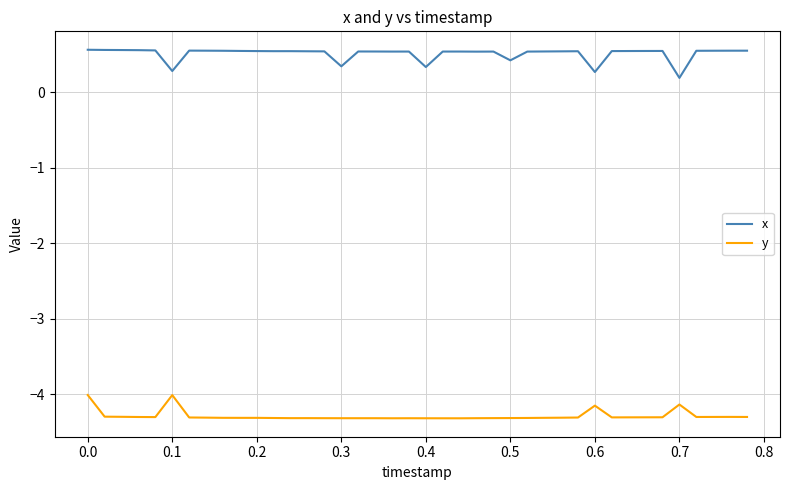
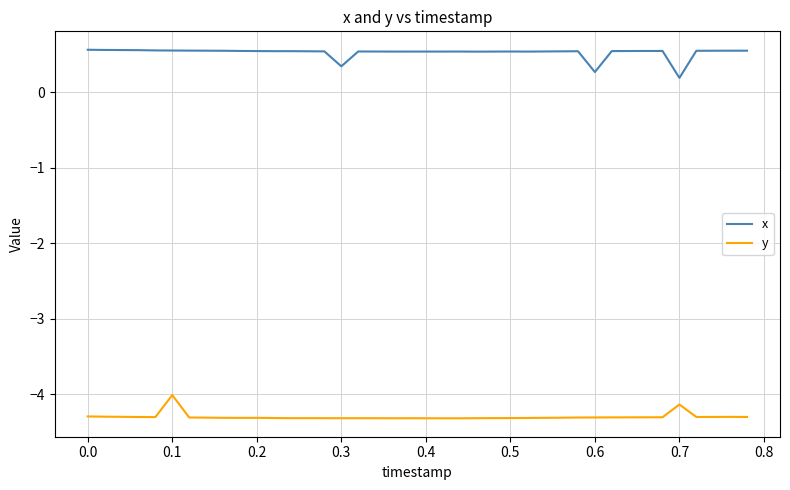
y, 0.0: -4.0 -> -4.3
x, 0.1: 0.3 -> 0.5
x, 0.4: 0.3 -> 0.5
x, 0.5: 0.4 -> 0.5
y, 0.6: -4.2 -> -4.3
